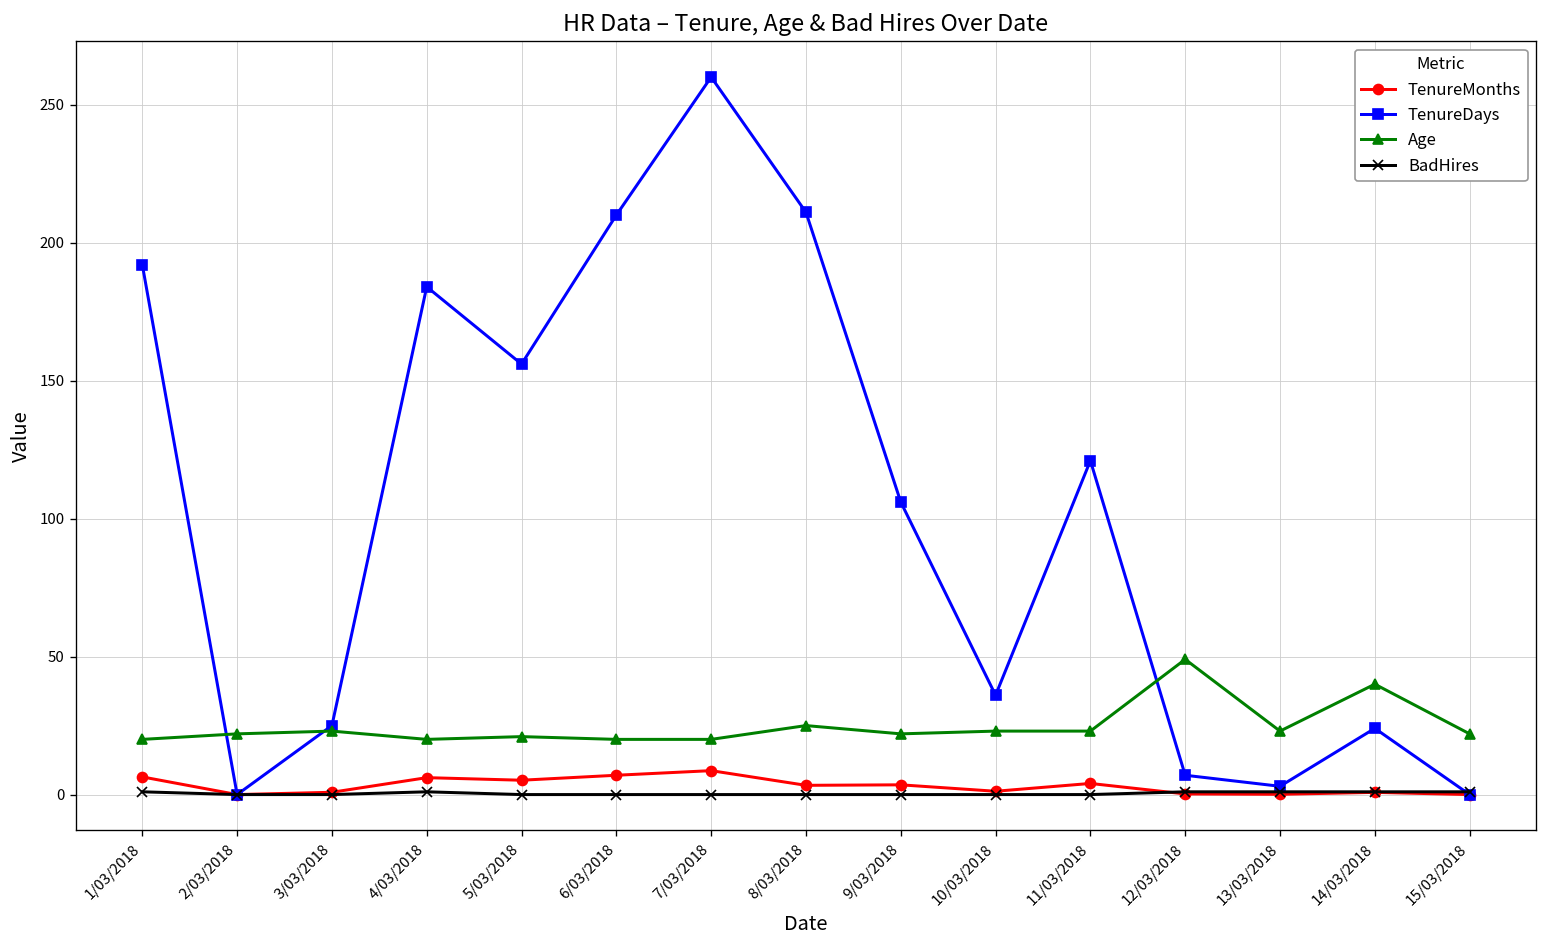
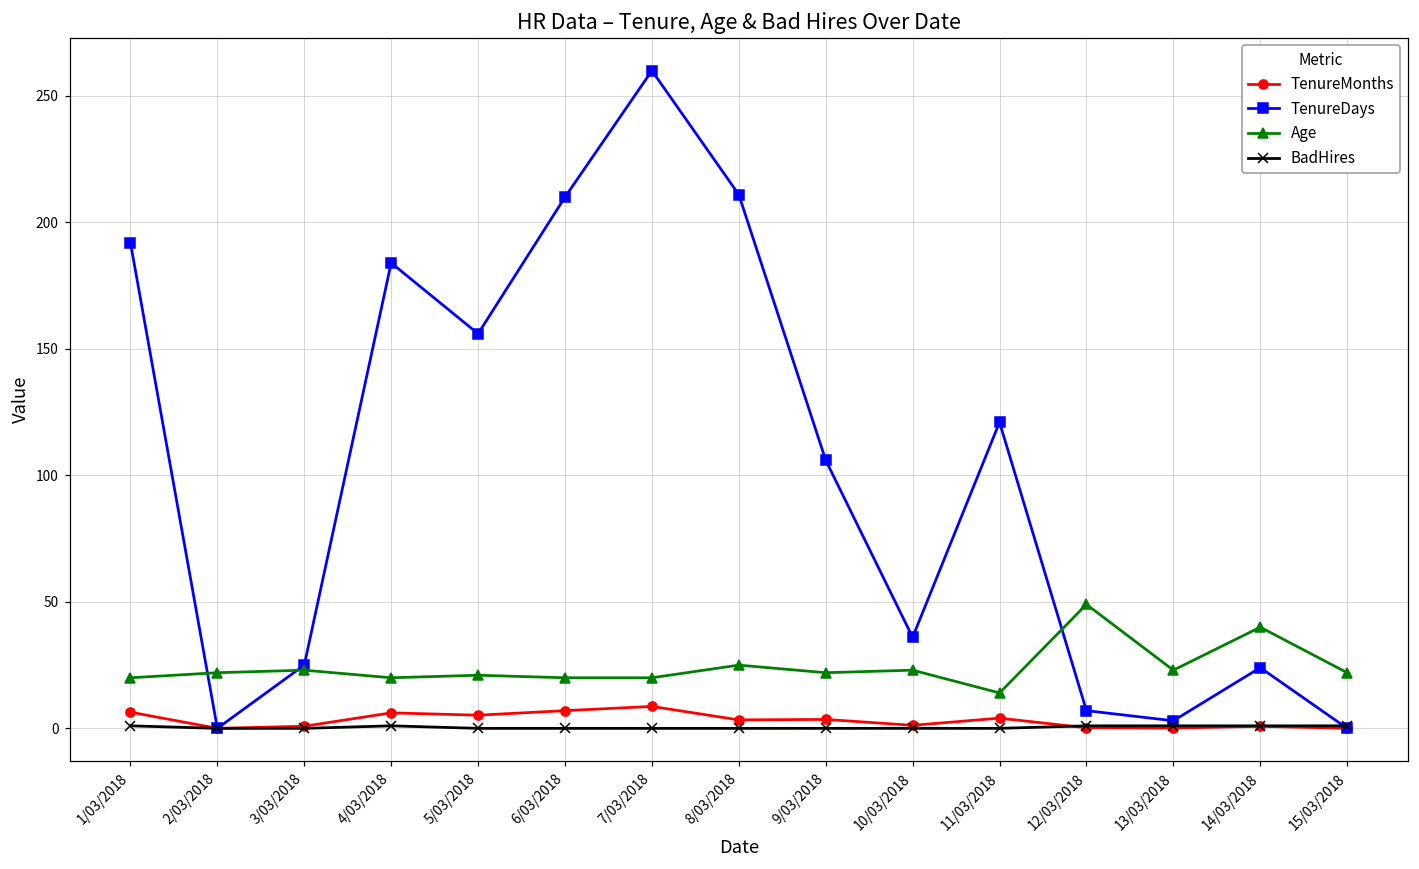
Age, 11/03/2018: 23 -> 14
